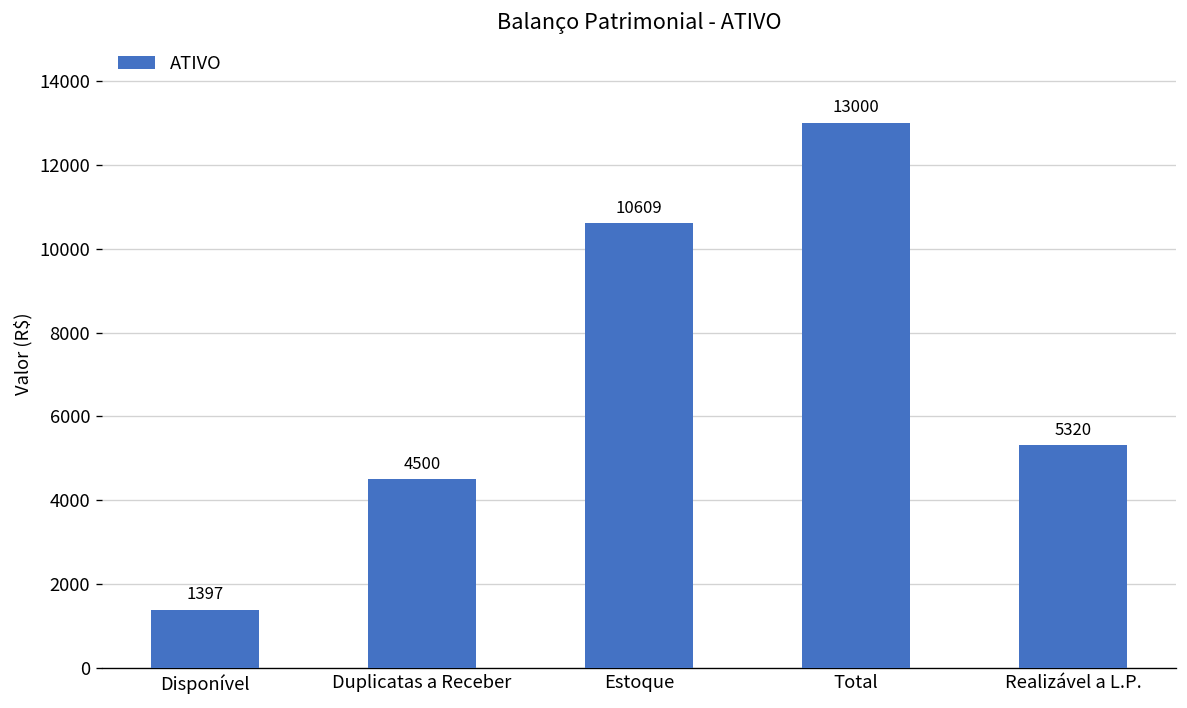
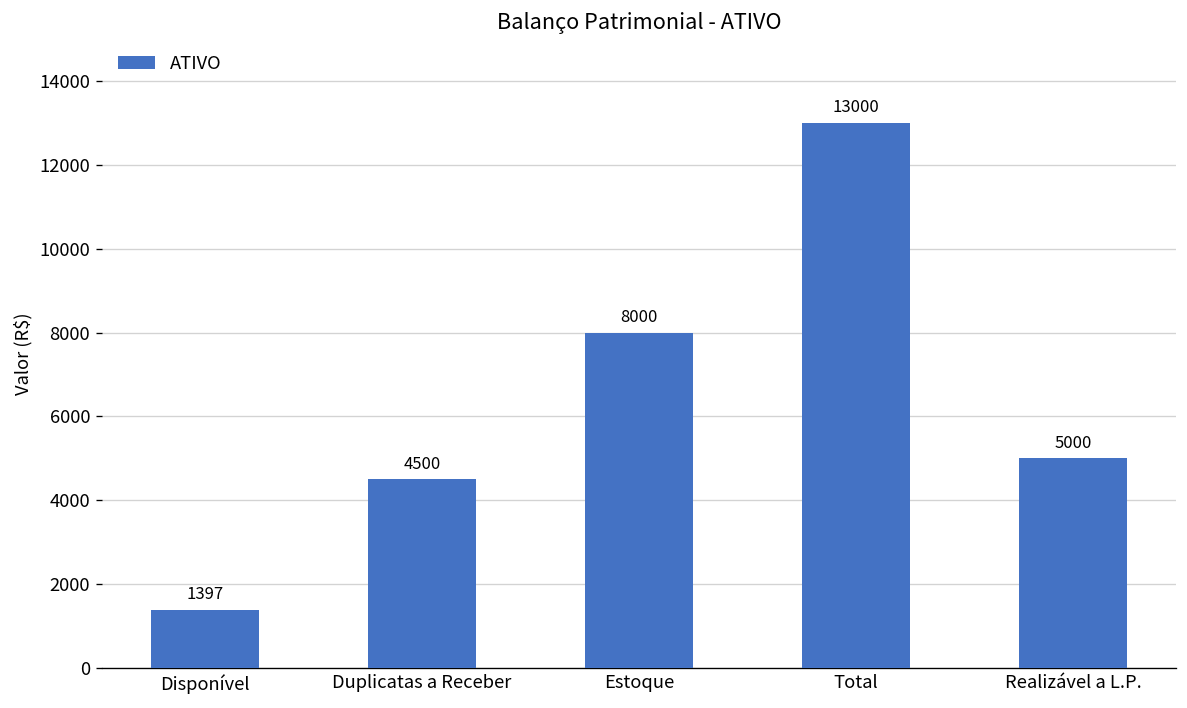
Estoque: 10609 -> 8000
Realizável a L.P.: 5320 -> 5000
